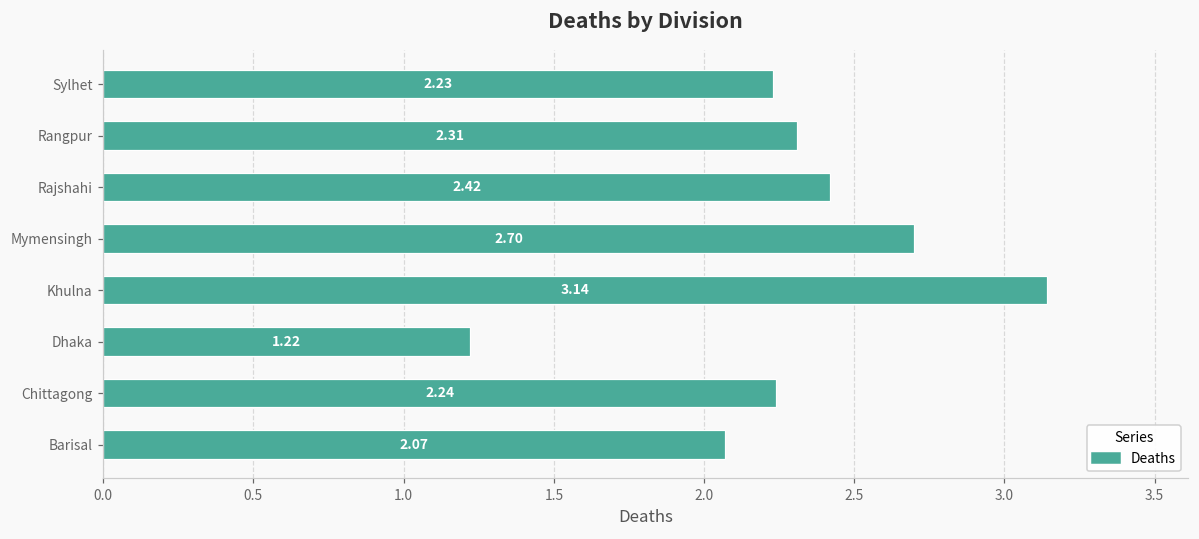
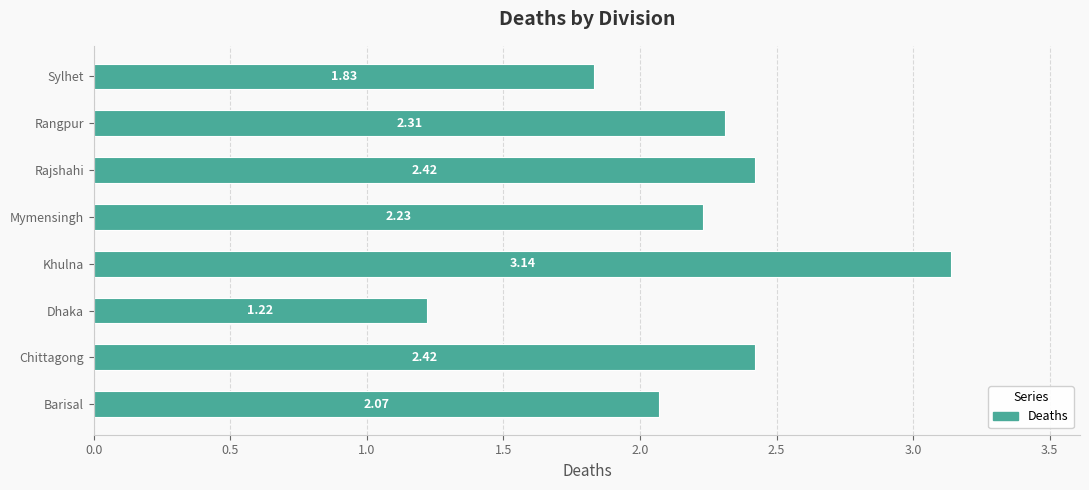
Sylhet: 2.23 -> 1.83
Mymensingh: 2.70 -> 2.23
Chittagong: 2.24 -> 2.42
